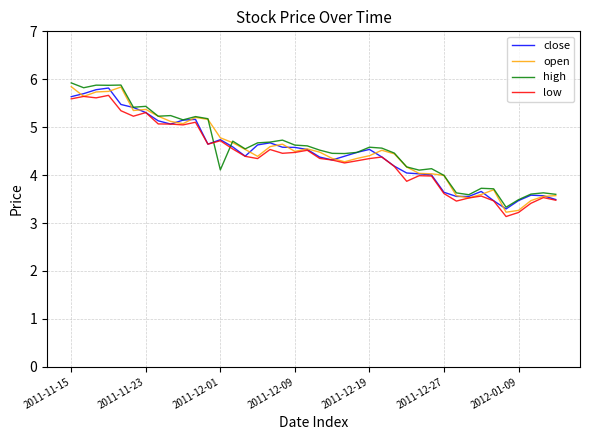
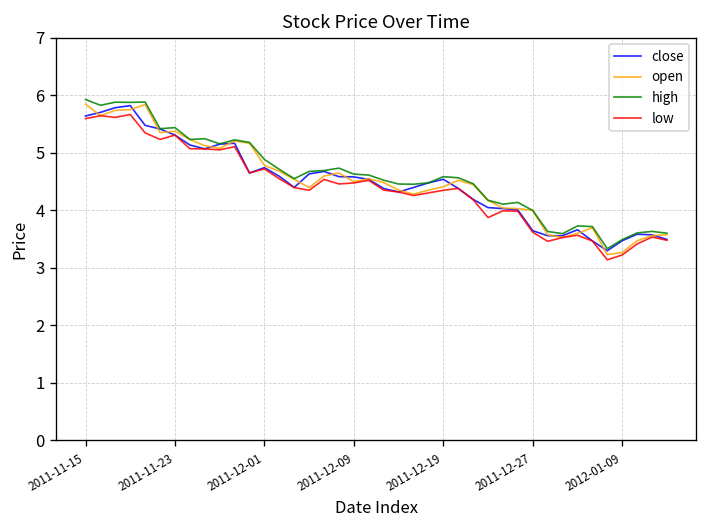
high, 2011-12-01: 4.1 -> 4.9
